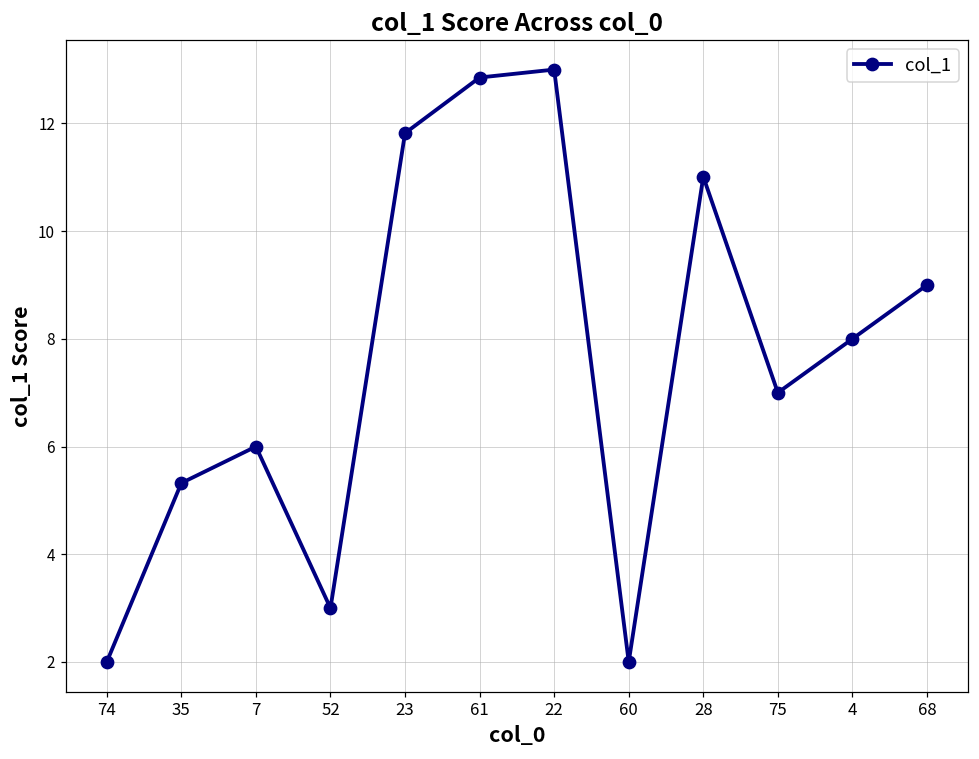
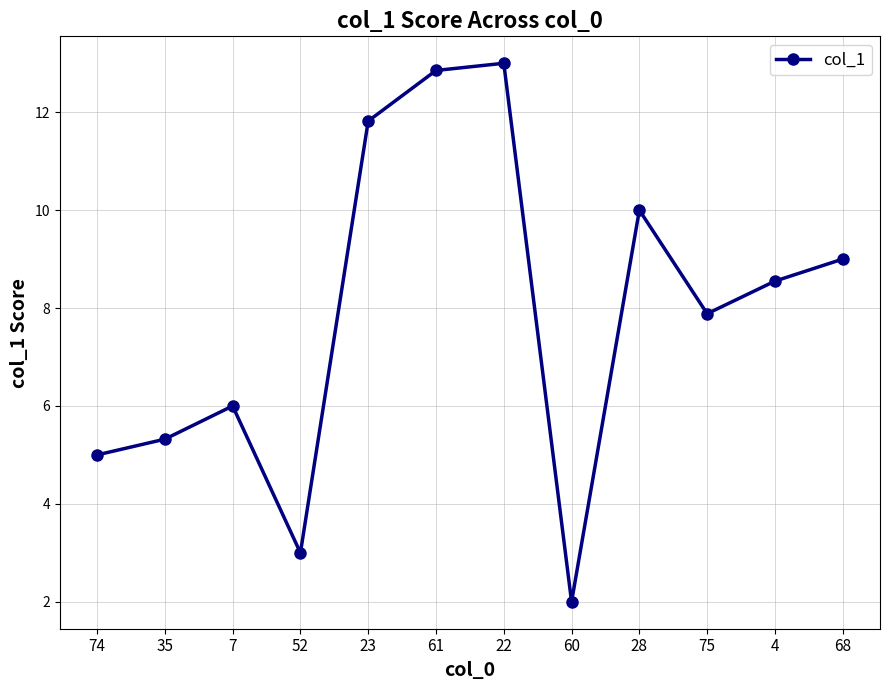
74: 2 -> 5
28: 11.0 -> 10.0
75: 7.0 -> 7.9
4: 8.0 -> 8.6
